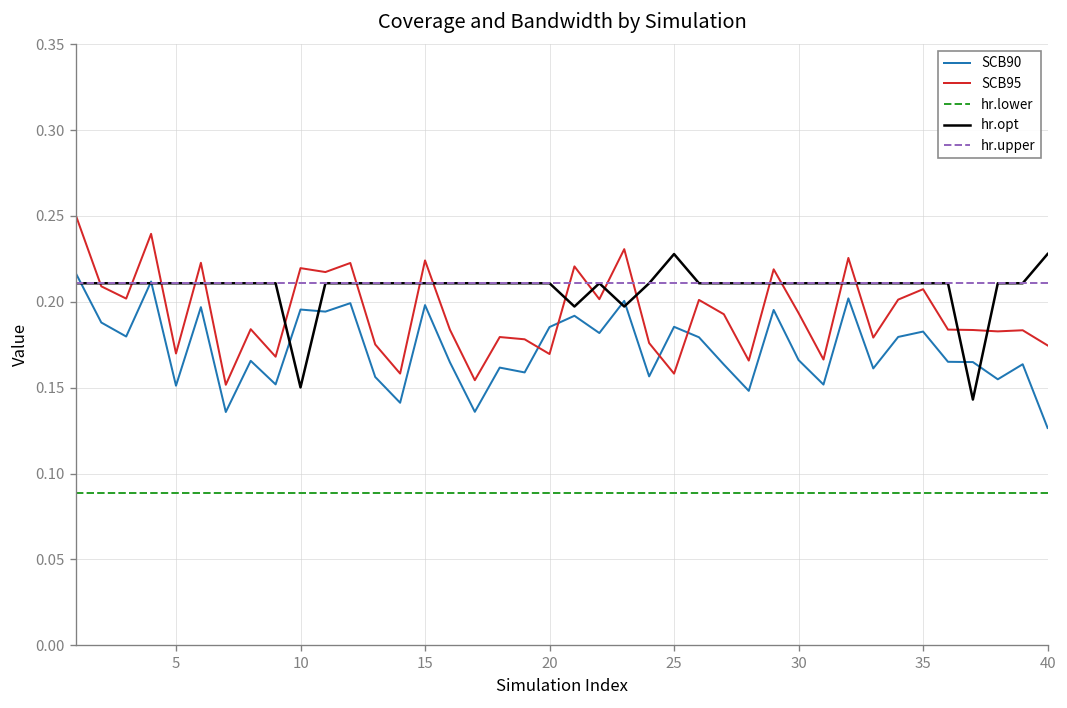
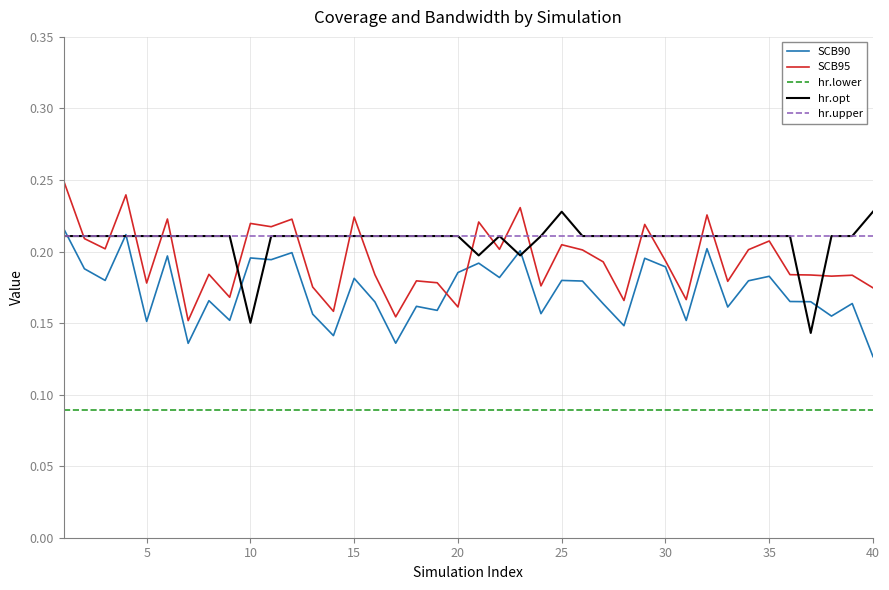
SCB95, 5: 0.170 -> 0.178
SCB90, 15: 0.198 -> 0.181
SCB95, 20: 0.170 -> 0.161
SCB90, 25: 0.185 -> 0.180
SCB95, 25: 0.158 -> 0.205
SCB90, 30: 0.166 -> 0.189
